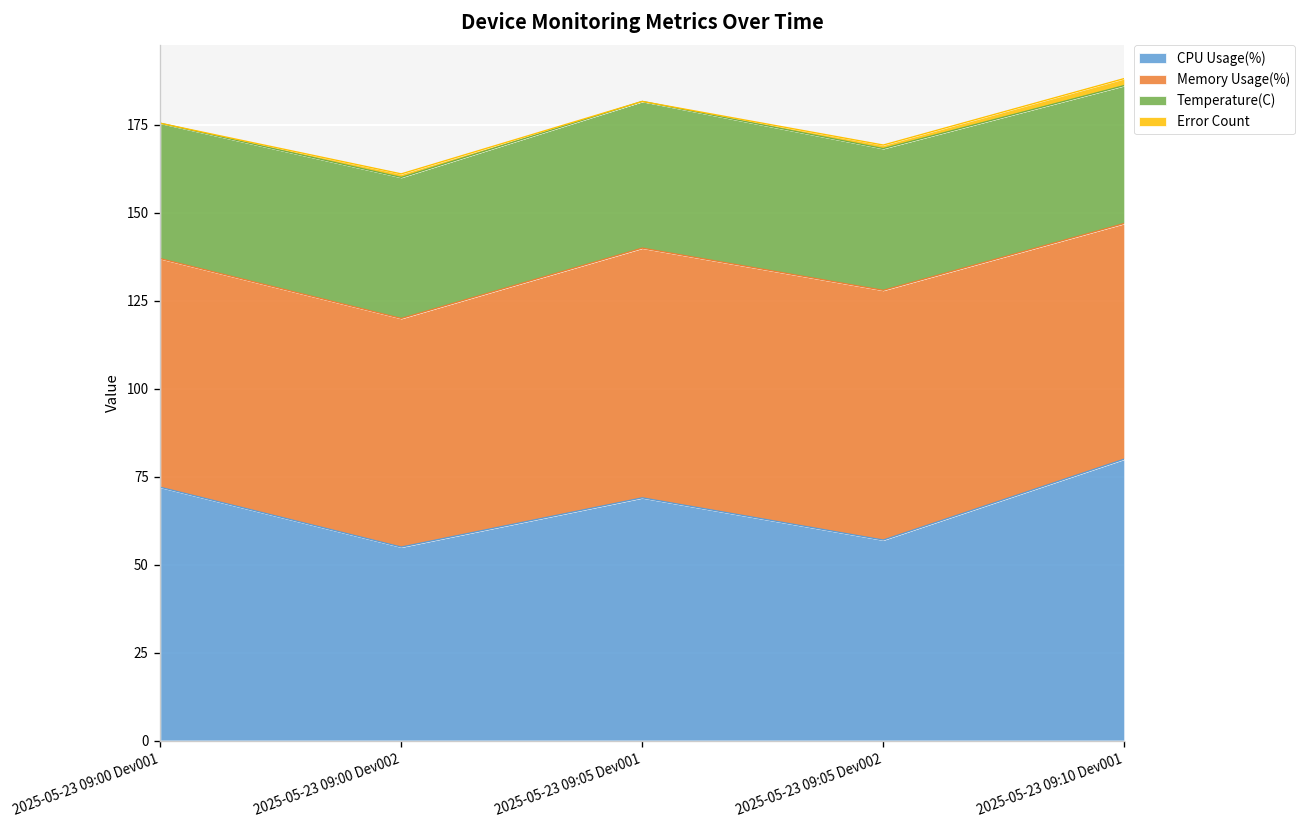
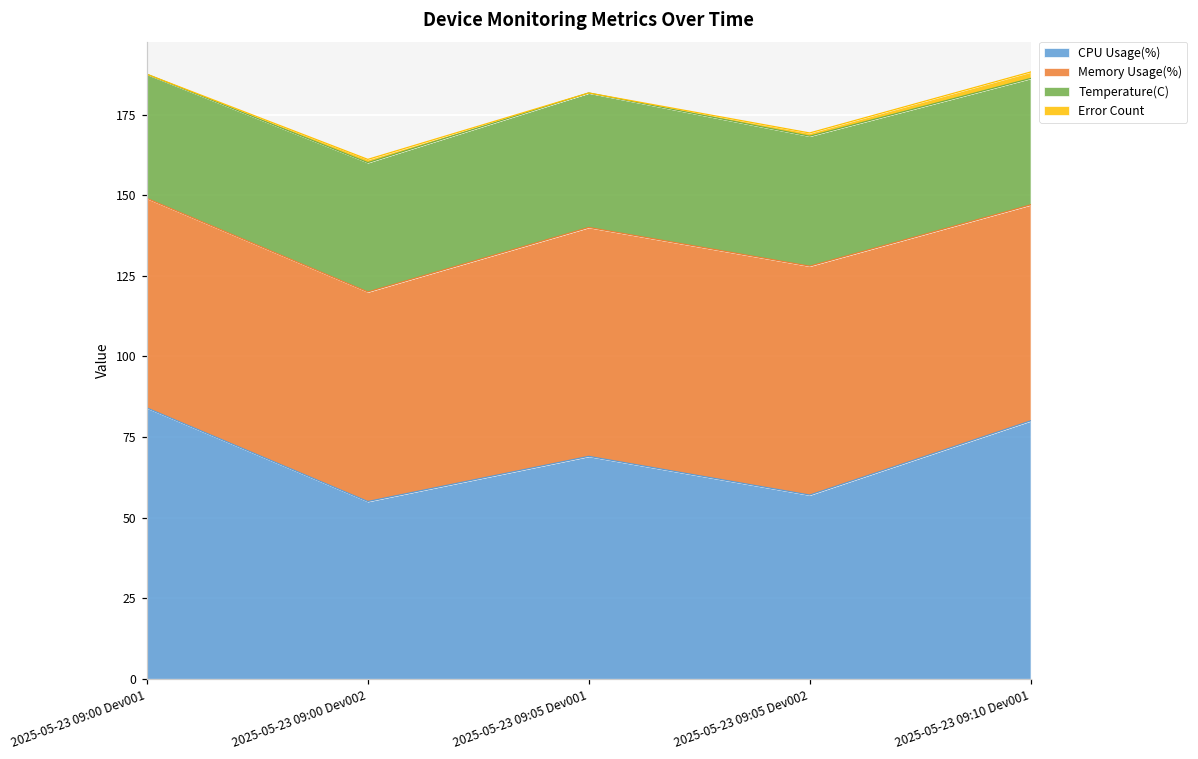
CPU Usage(%), 2025-05-23 09:00 Dev001: 72 -> 84
